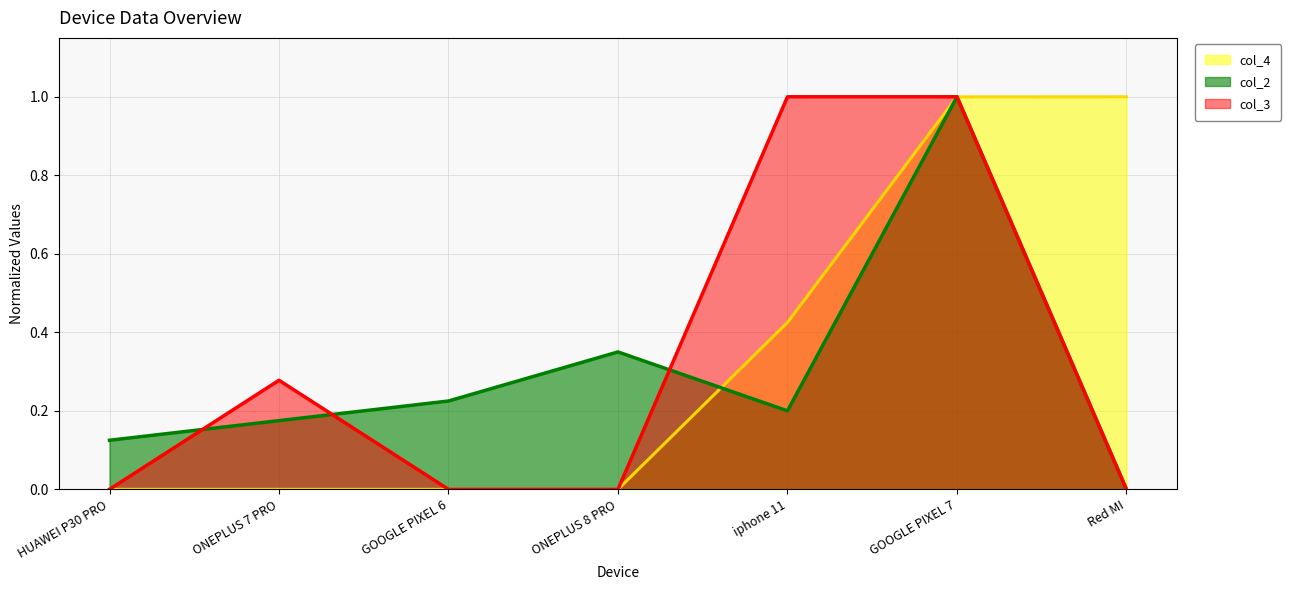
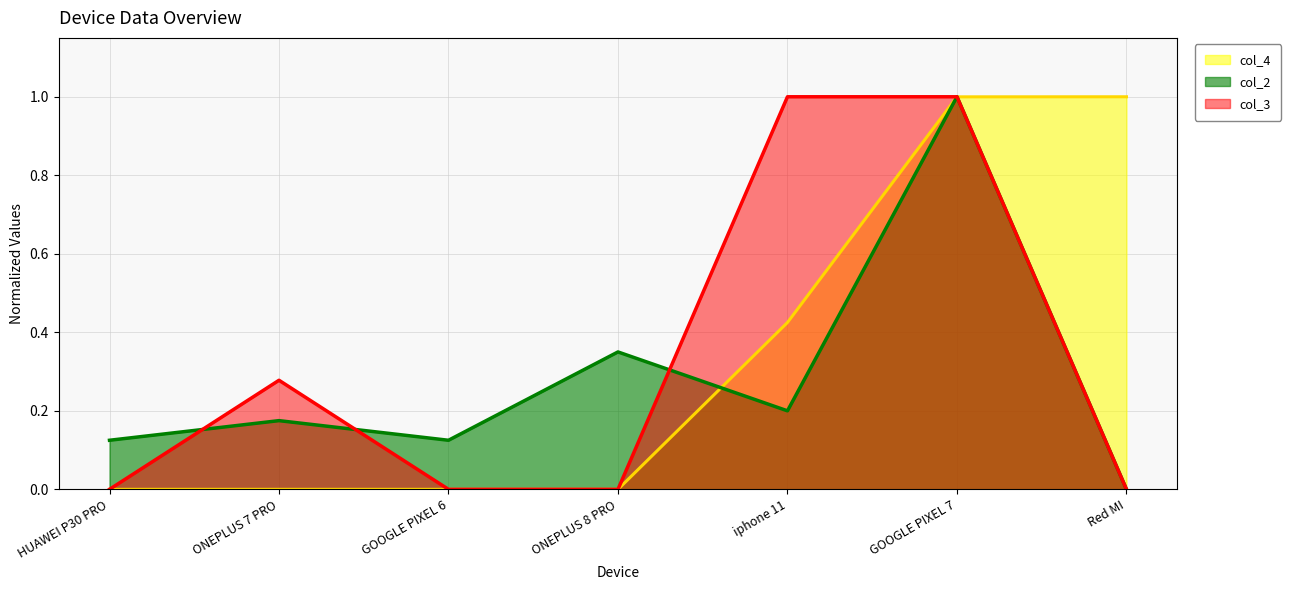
col_2, GOOGLE PIXEL 6: 0.23 -> 0.13
